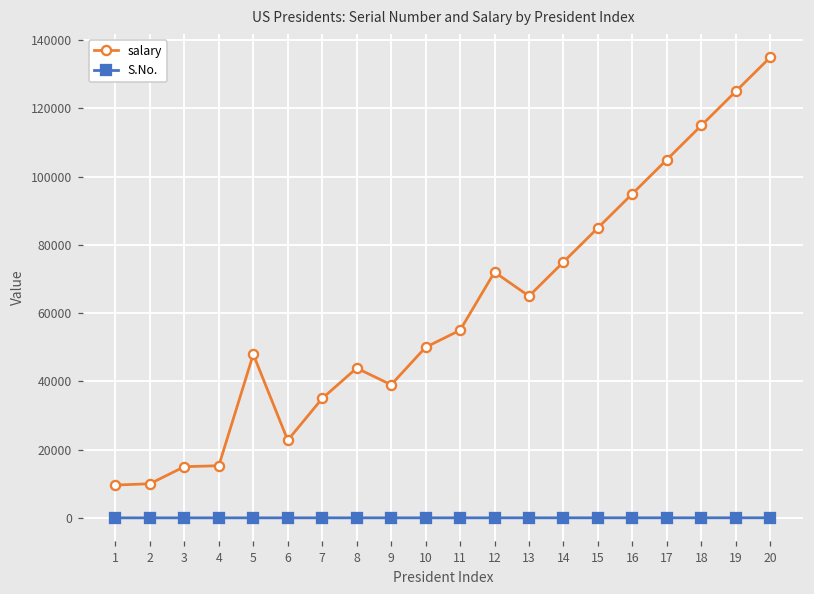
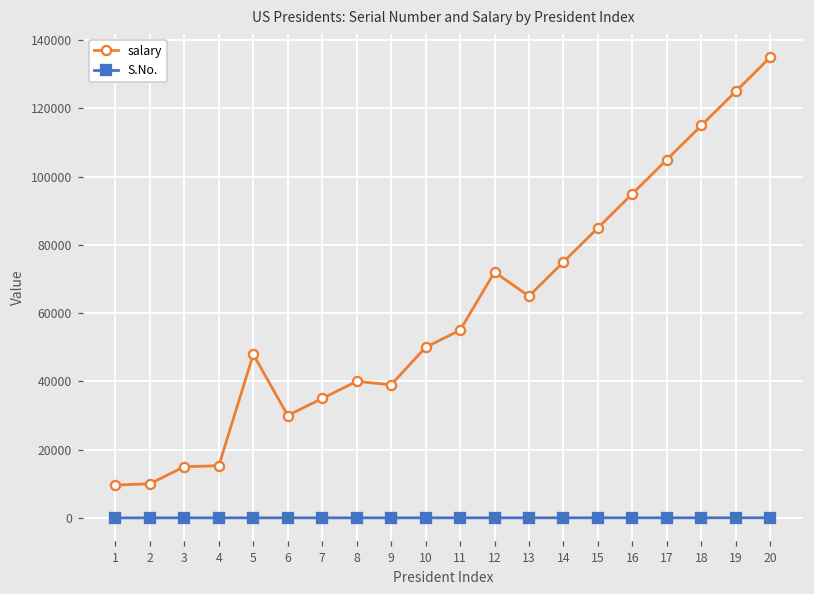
salary, 6: 23000 -> 30000
salary, 8: 44000 -> 40000
